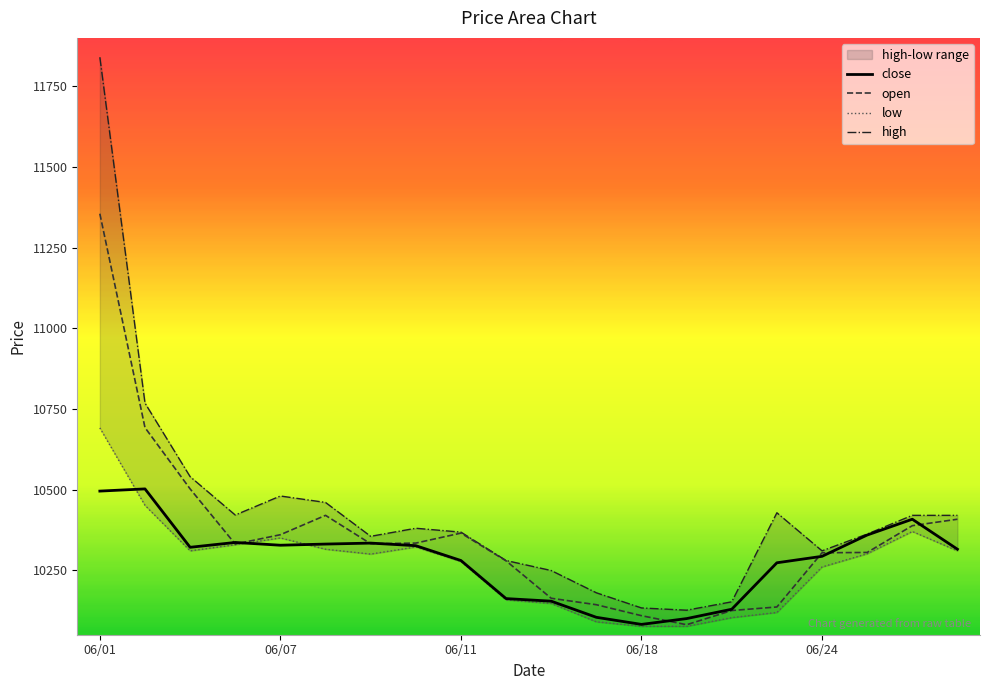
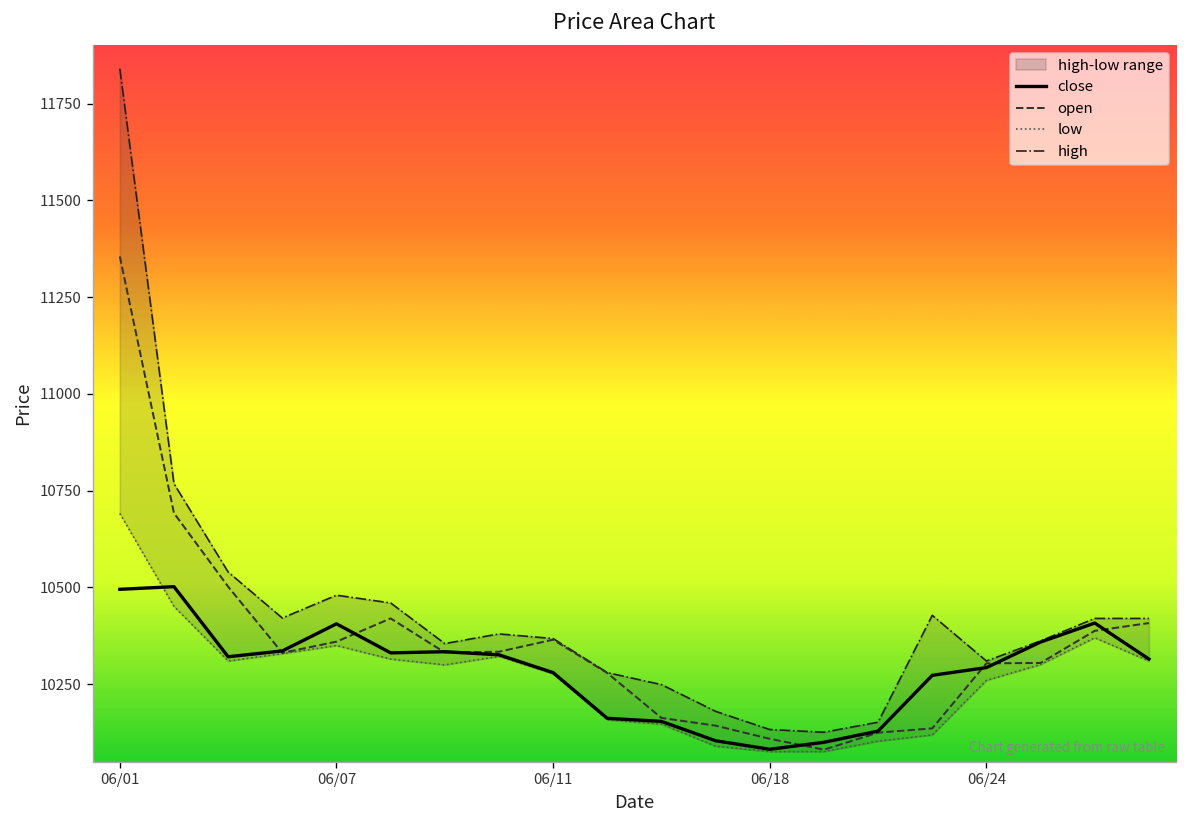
close, 06/07: 10330 -> 10410
